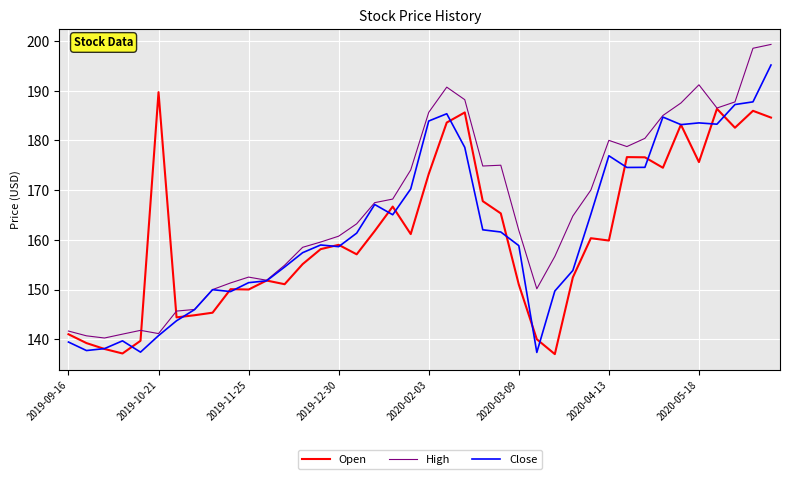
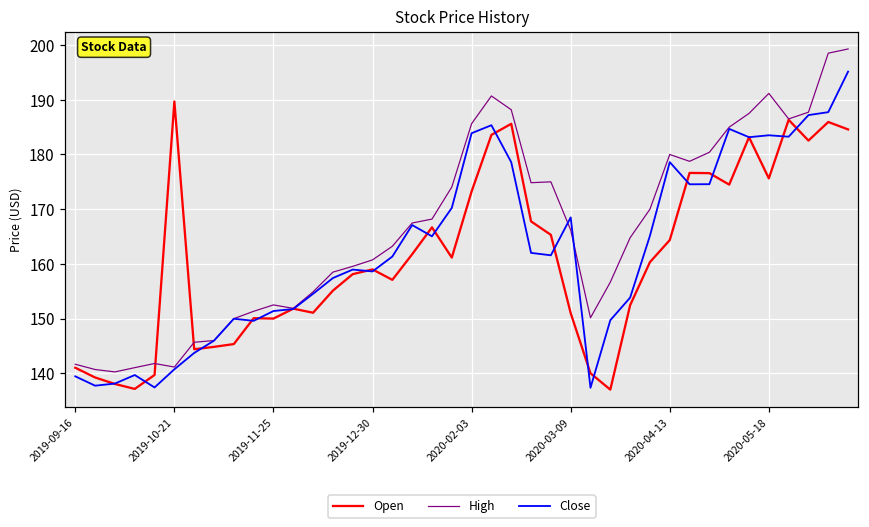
High, 2020-03-09: 162 -> 166
Close, 2020-03-09: 159 -> 169
Open, 2020-04-13: 160 -> 164
Close, 2020-04-13: 177 -> 179
